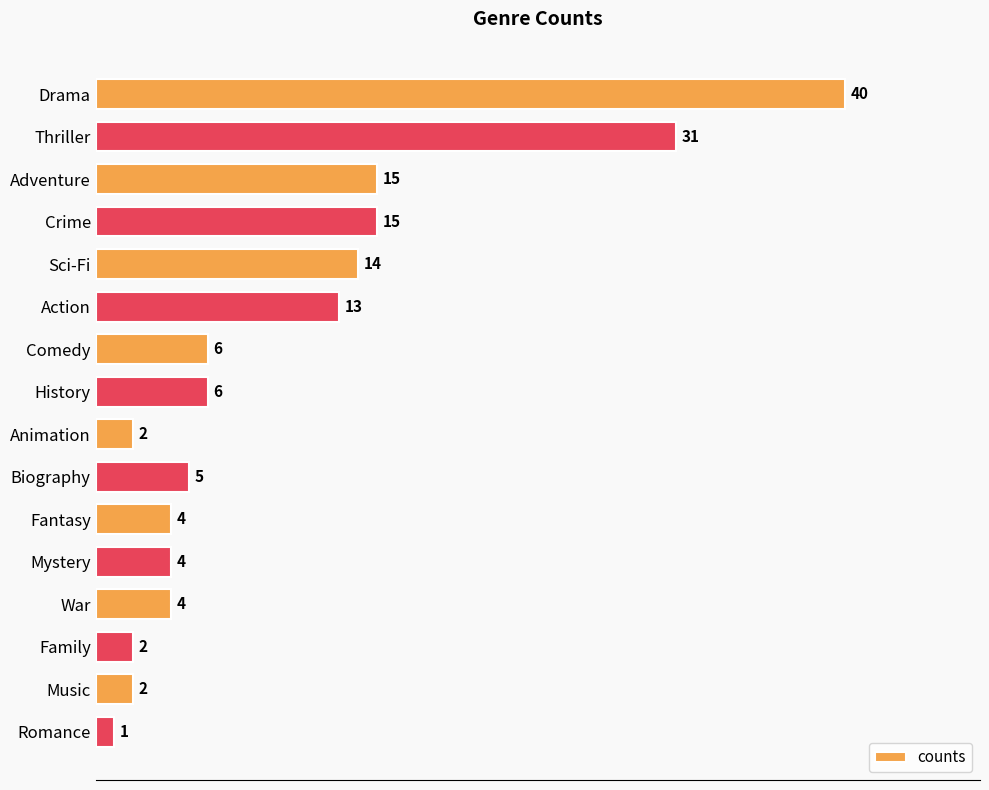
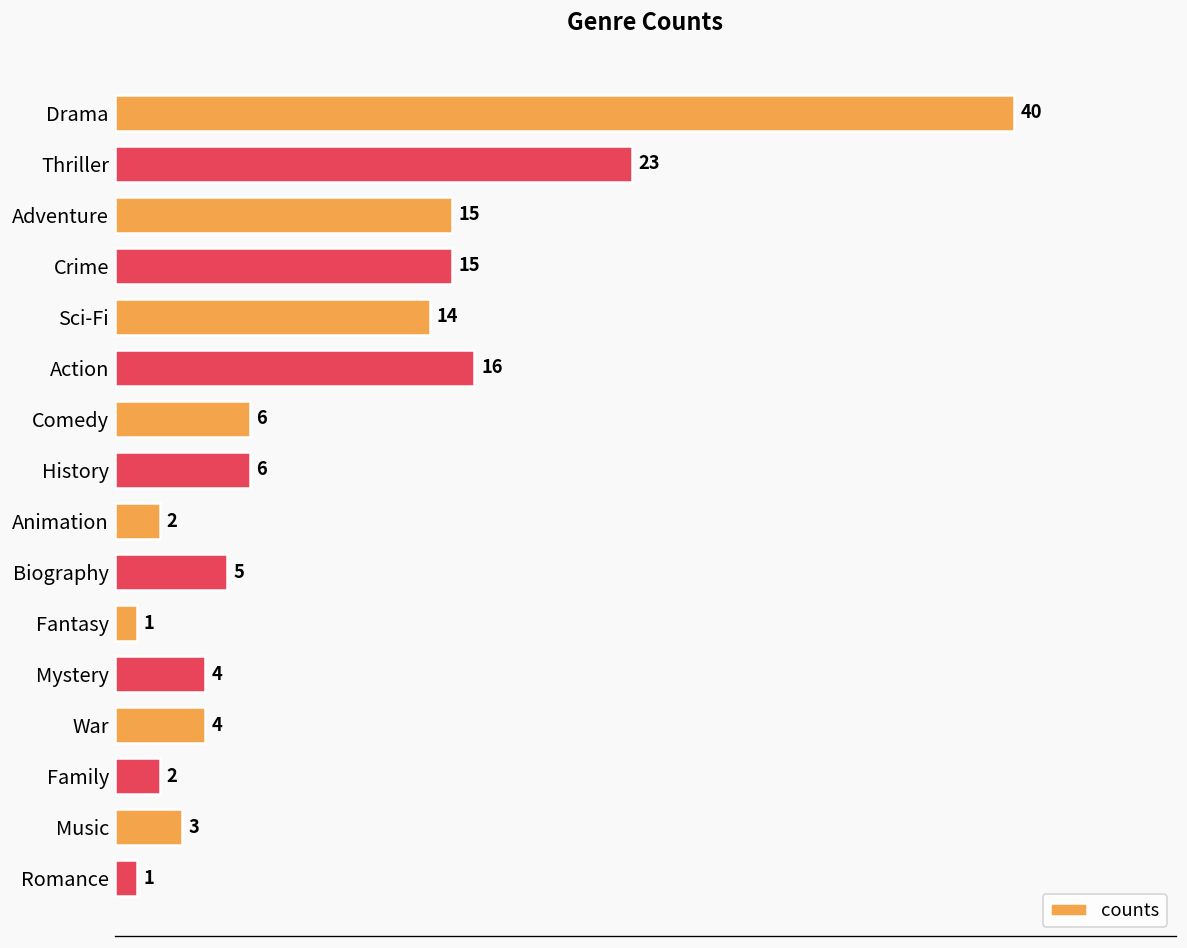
Thriller: 31 -> 23
Action: 13 -> 16
Fantasy: 4 -> 1
Music: 2 -> 3
